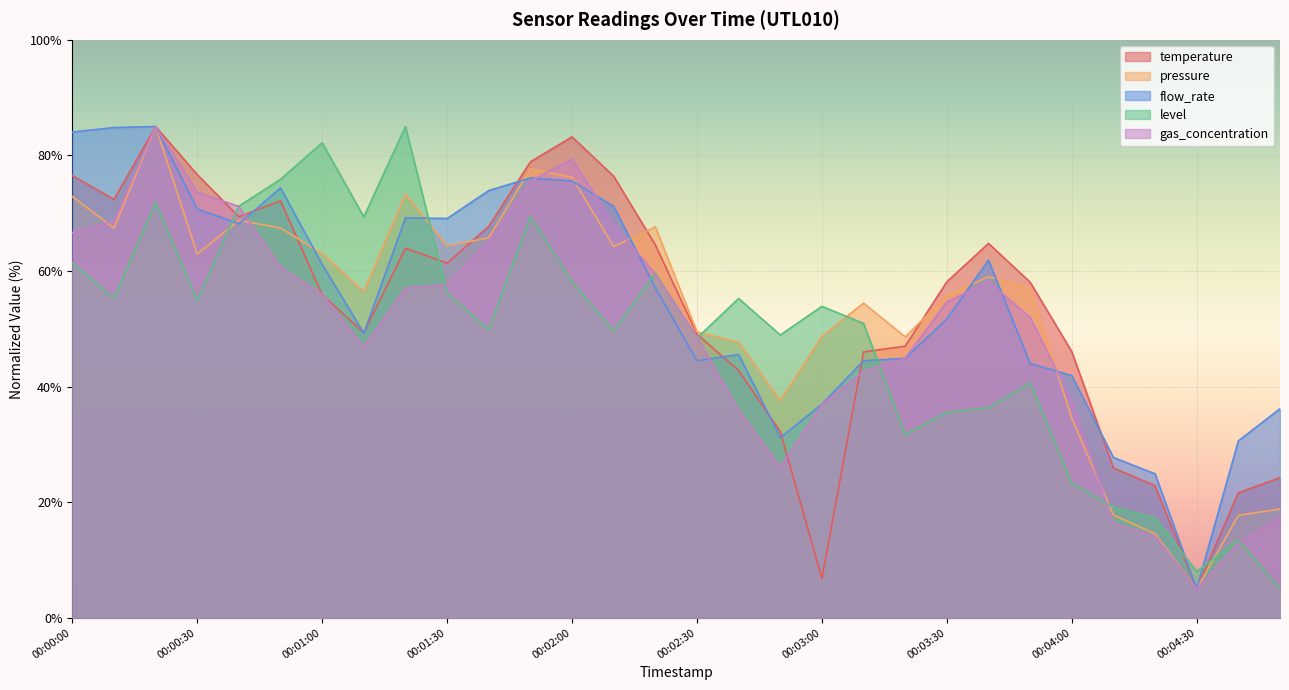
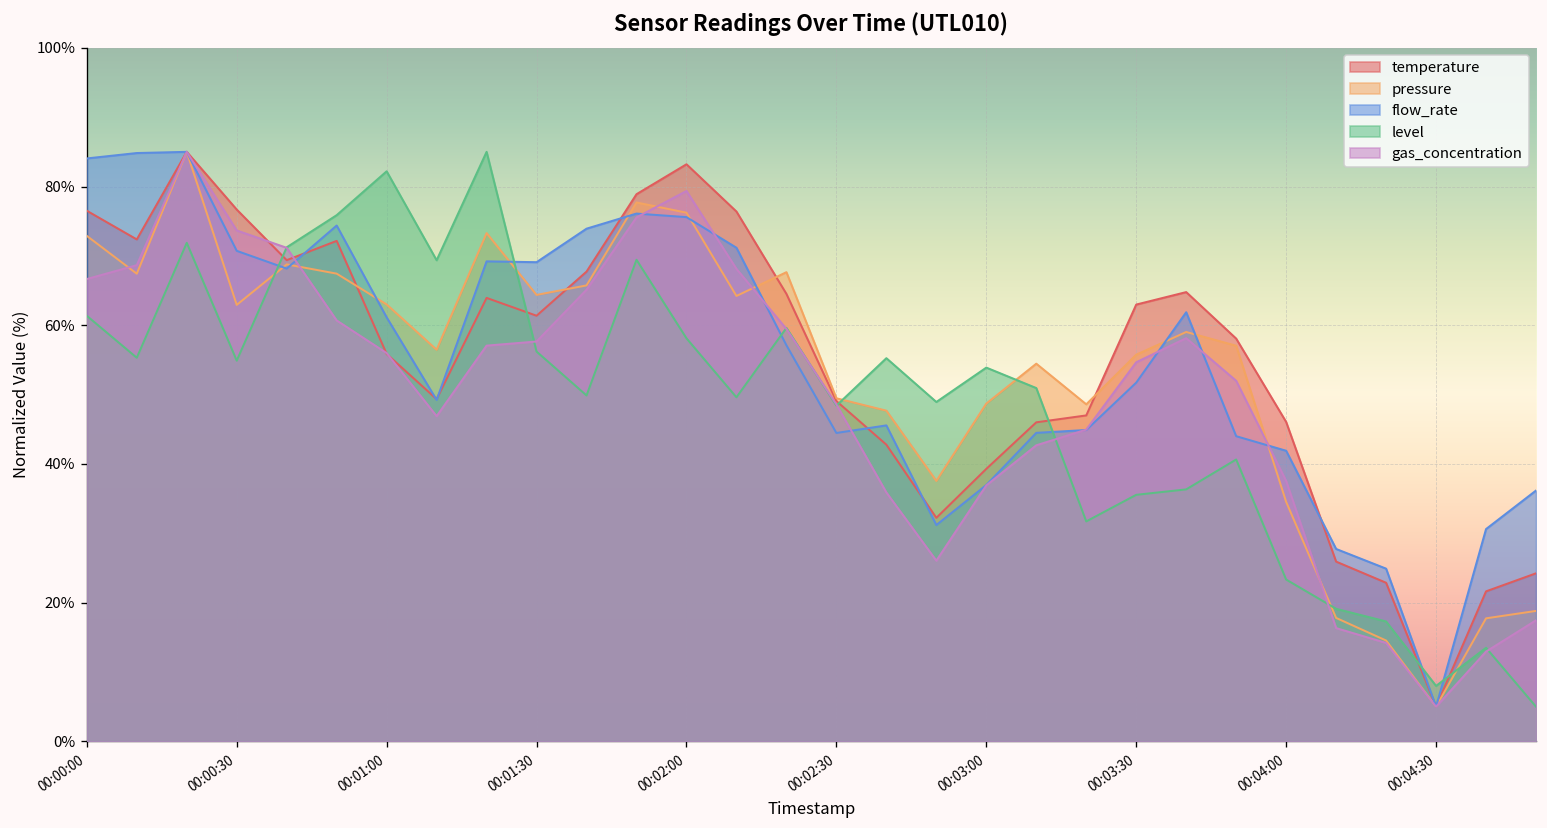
temperature, 00:03:00: 7% -> 39%
temperature, 00:03:30: 58% -> 63%
